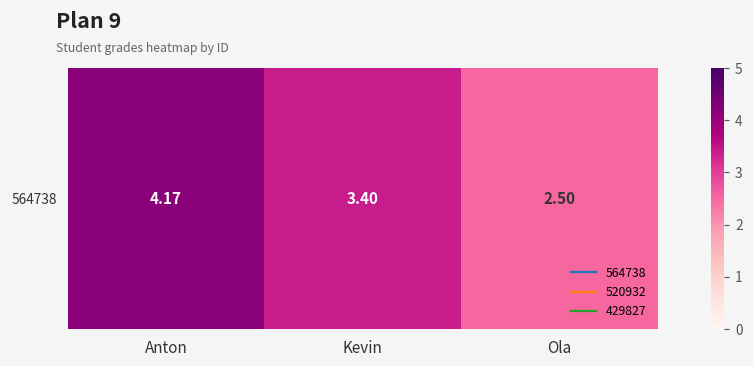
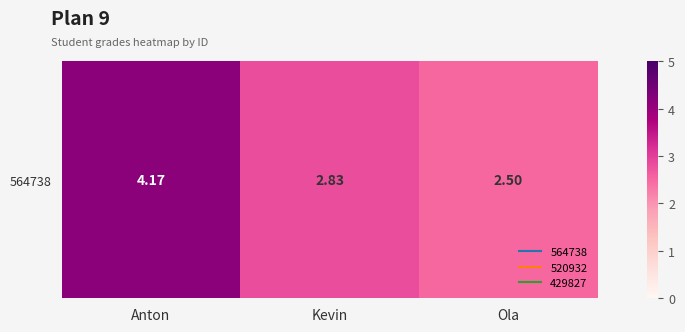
564738, Kevin: 3.40 -> 2.83
